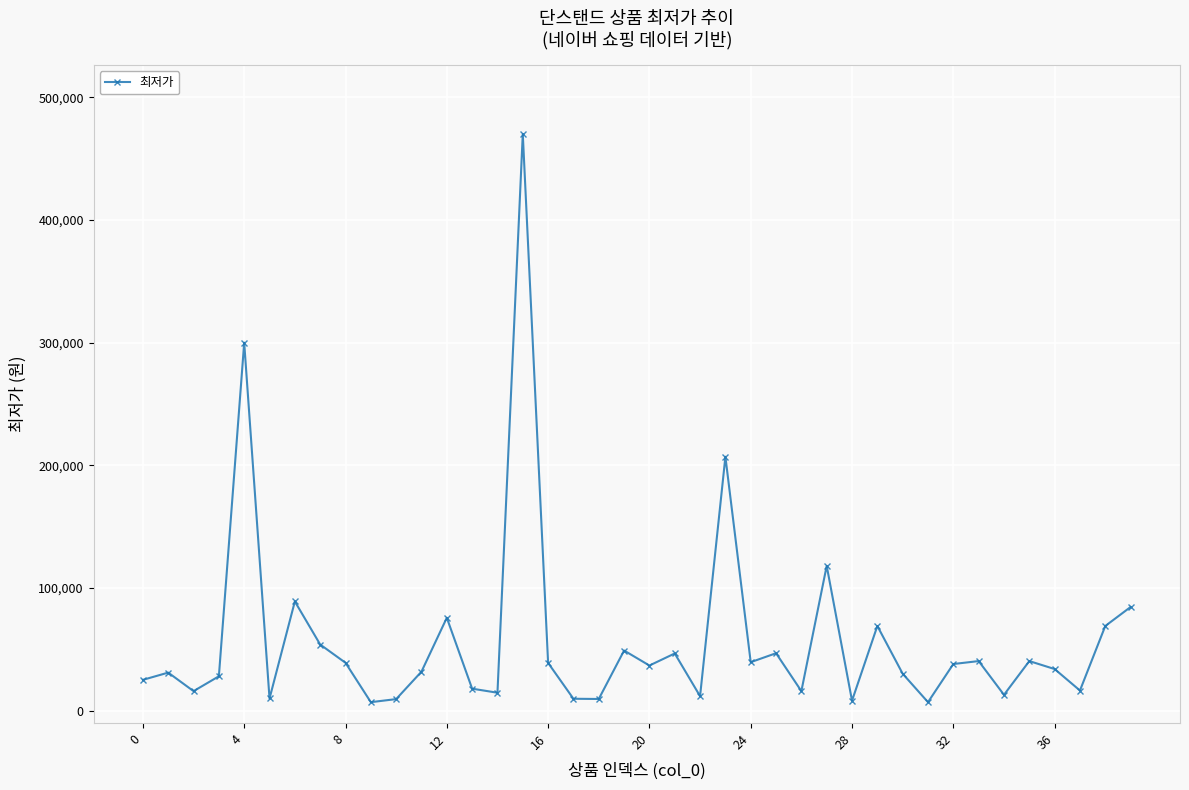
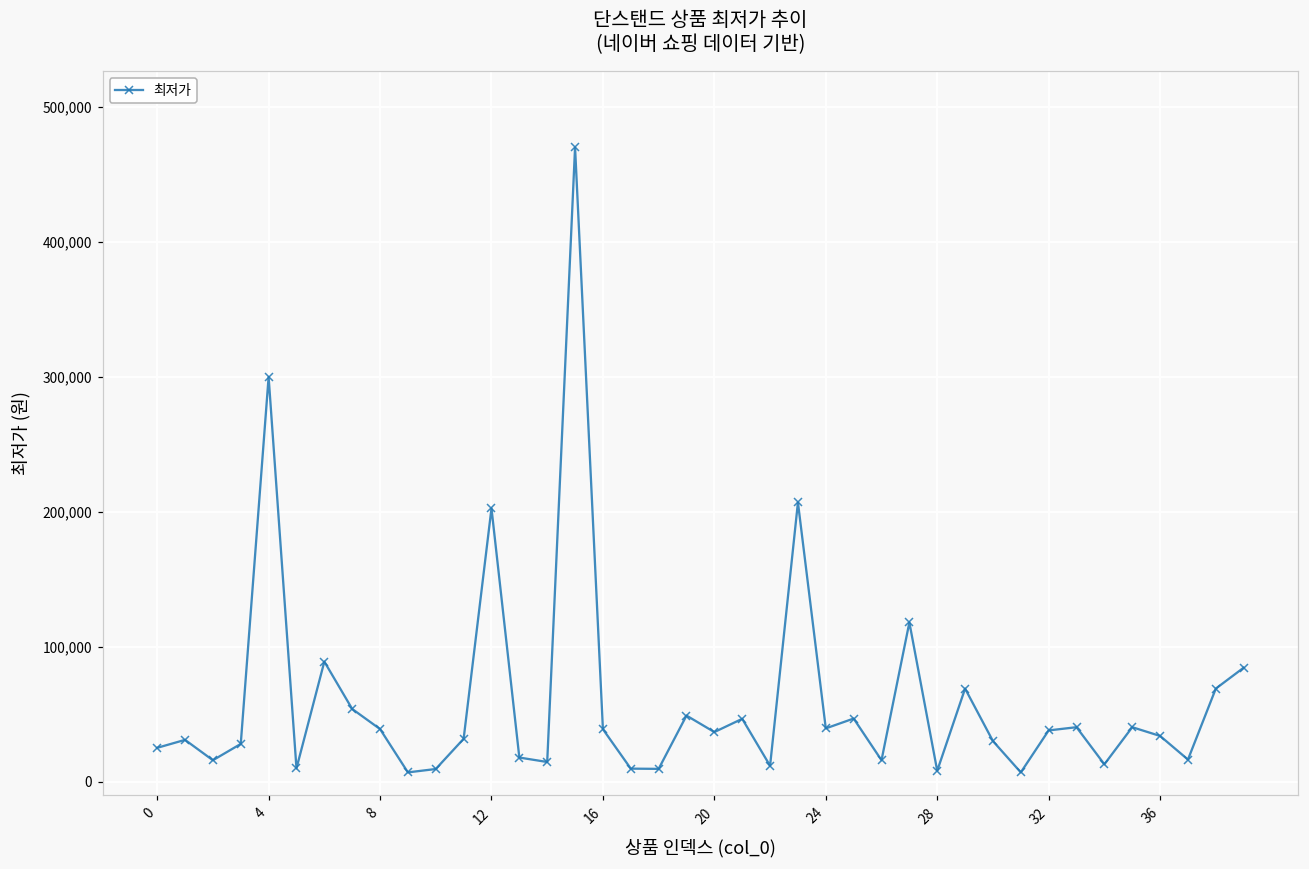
12: 76,000 -> 203,000
